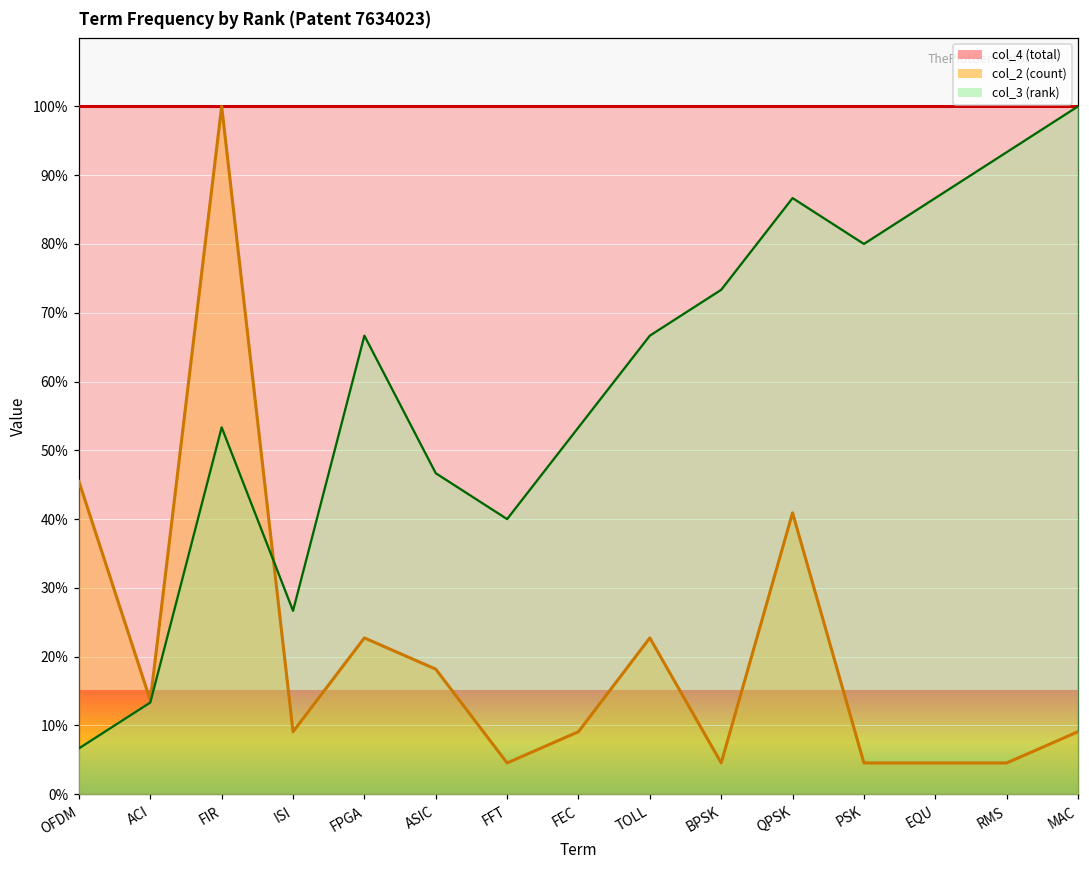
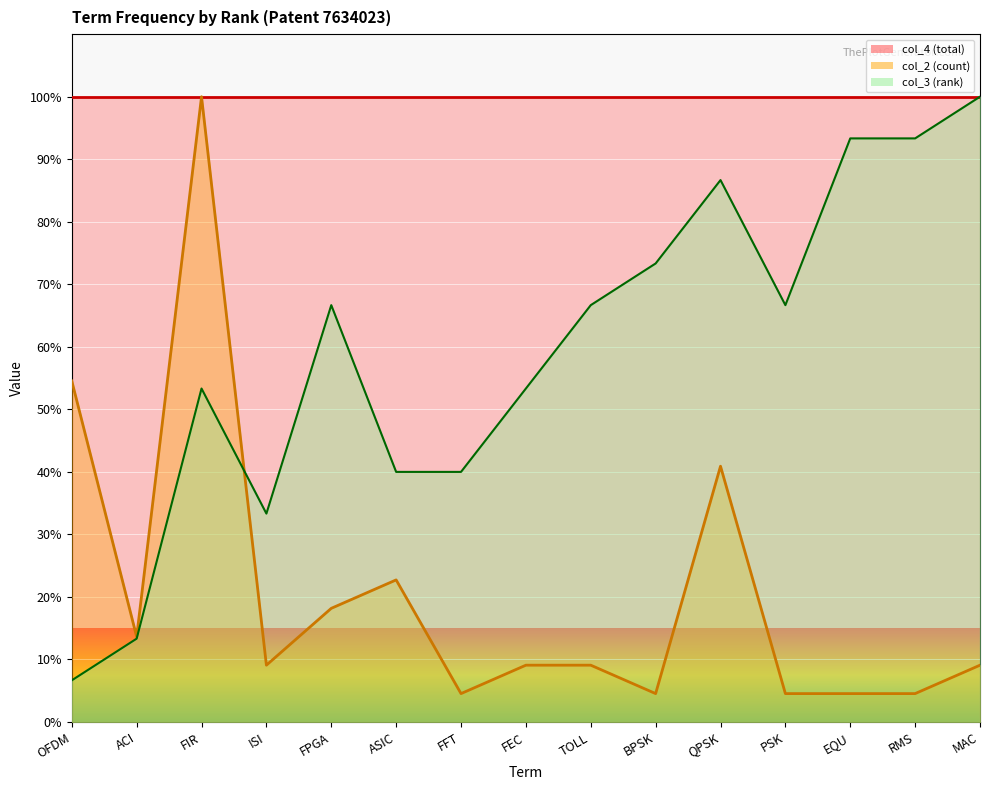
col_2 (count), OFDM: 45% -> 55%
col_3 (rank), ISI: 27% -> 33%
col_2 (count), FPGA: 23% -> 18%
col_2 (count), ASIC: 18% -> 23%
col_3 (rank), ASIC: 47% -> 40%
col_2 (count), TOLL: 23% -> 9%
col_3 (rank), PSK: 80% -> 67%
col_3 (rank), EQU: 87% -> 93%
